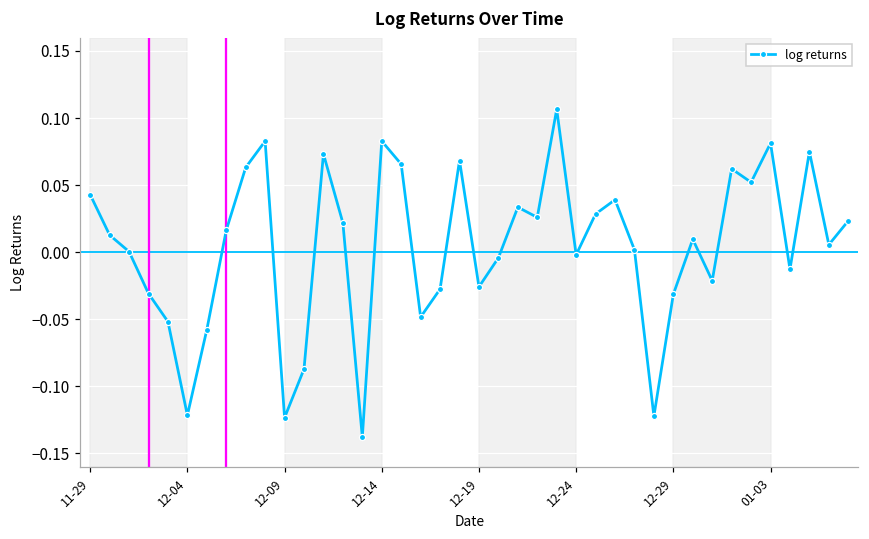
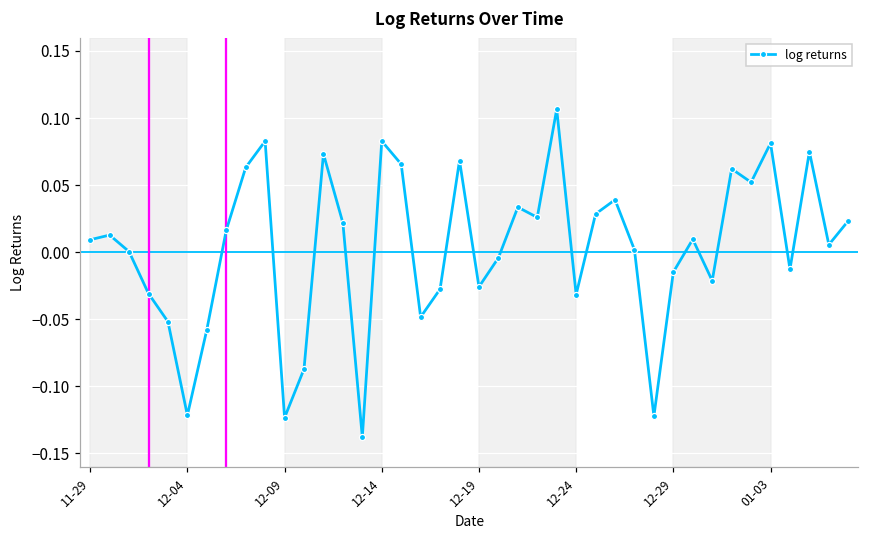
11-29: 0.043 -> 0.009
12-24: -0.002 -> -0.032
12-29: -0.031 -> -0.015
